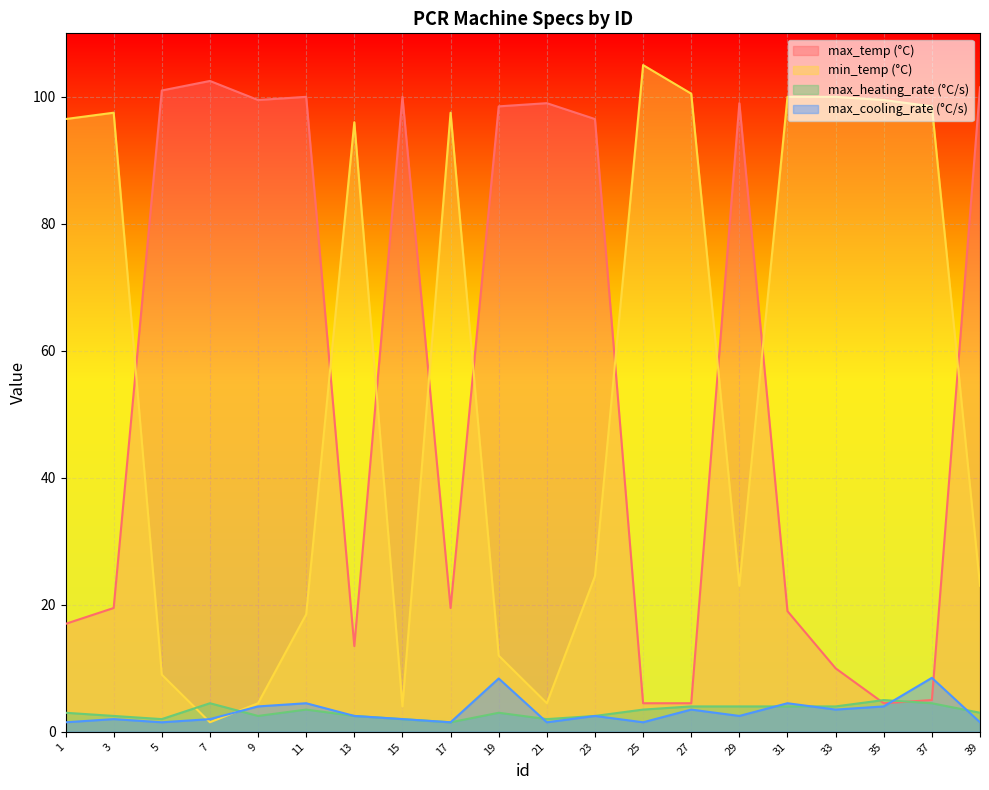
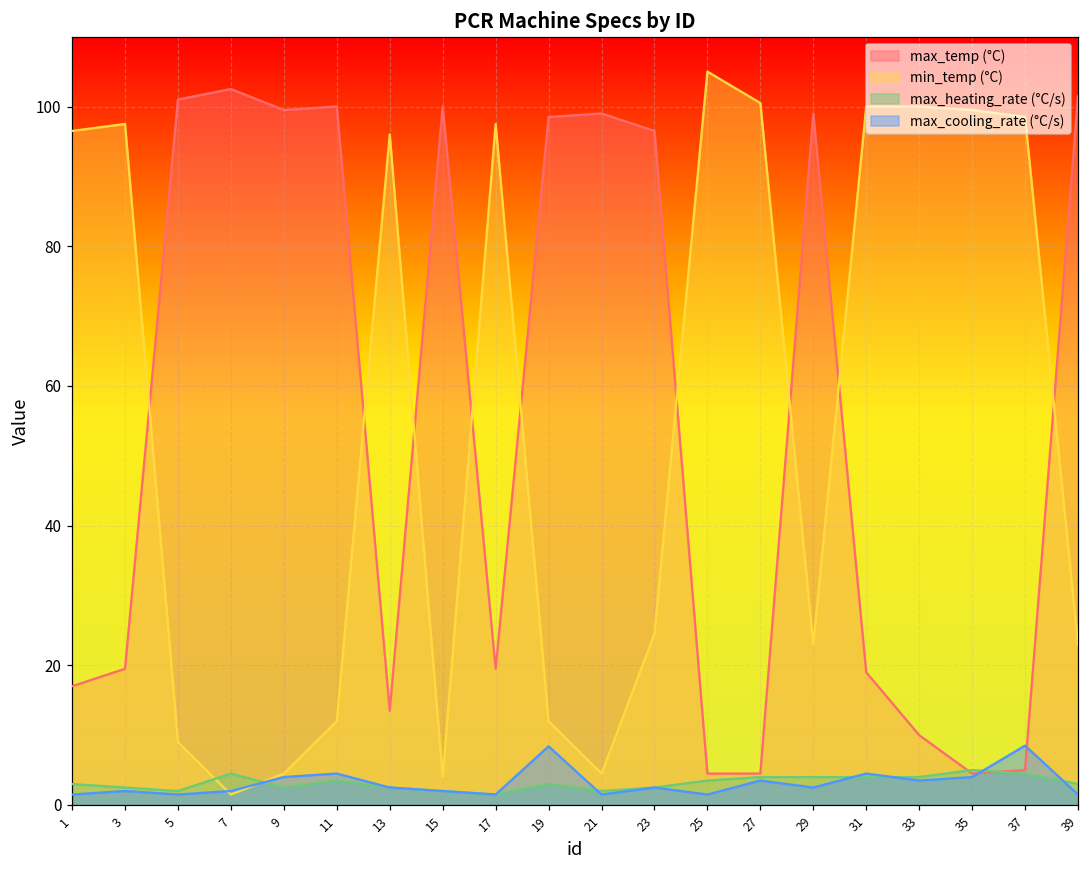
min_temp (°C), 11: 19 -> 12
